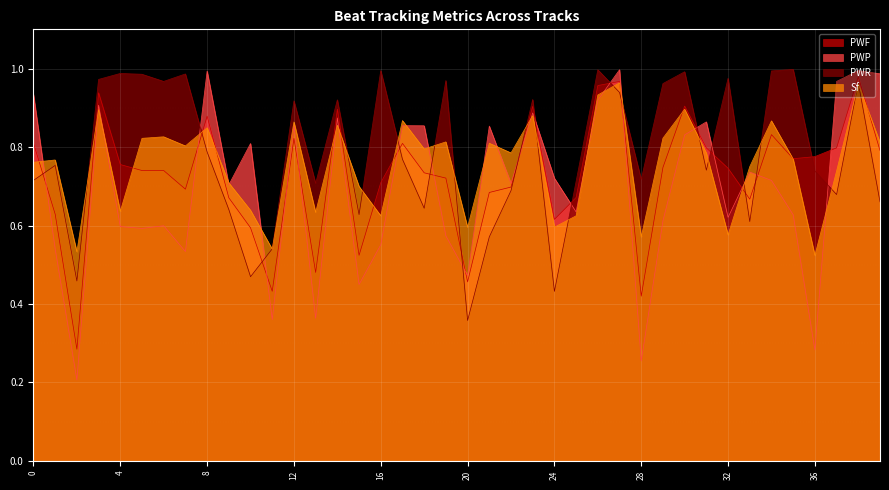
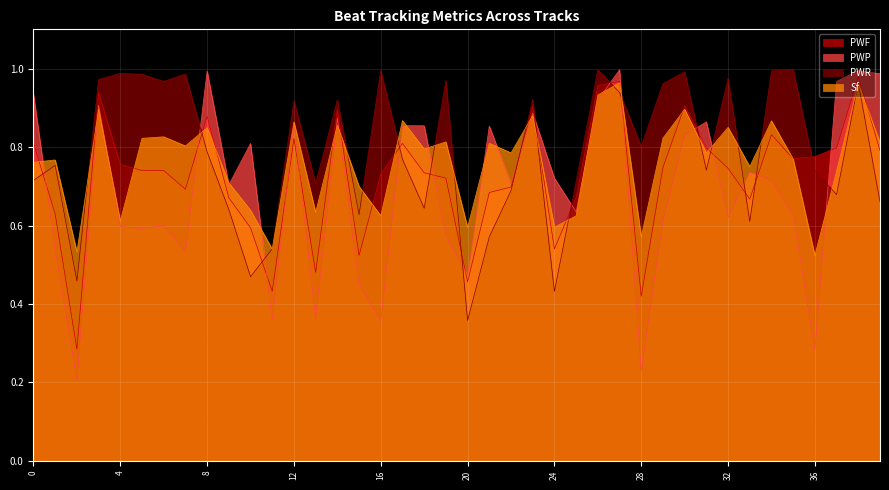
Sf, 4: 0.64 -> 0.61
PWF, 16: 0.71 -> 0.73
PWP, 16: 0.55 -> 0.36
PWF, 24: 0.62 -> 0.54
PWP, 28: 0.25 -> 0.23
PWR, 28: 0.72 -> 0.80
Sf, 32: 0.58 -> 0.85
